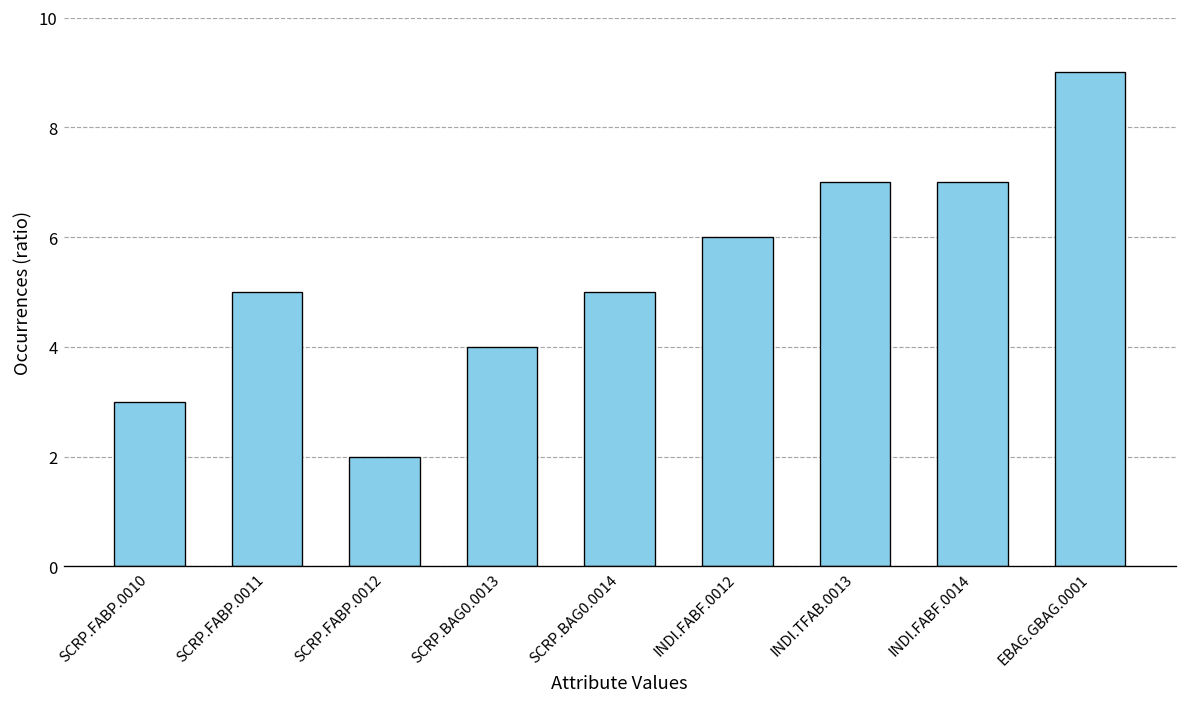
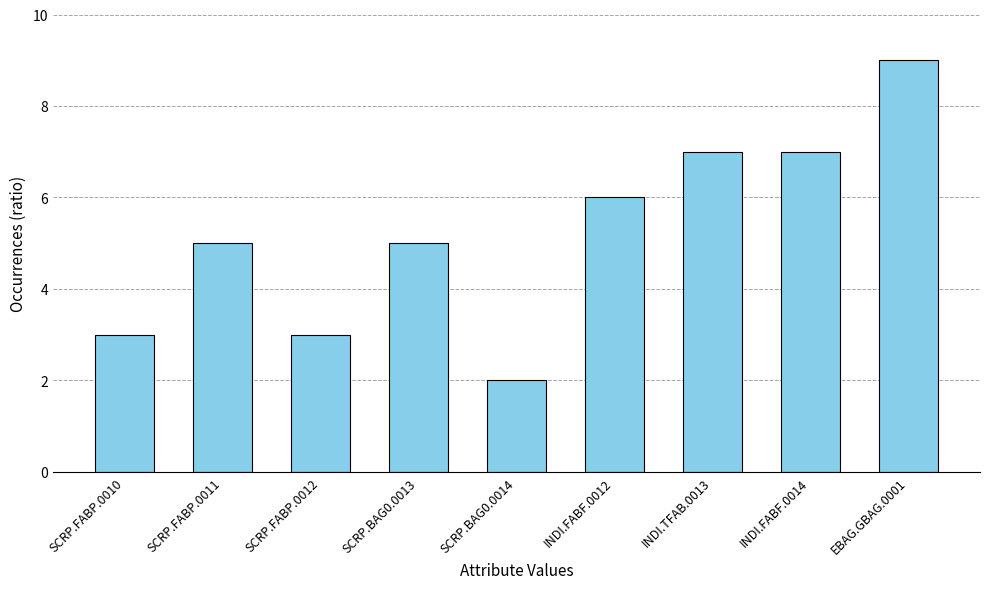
SCRP.FABP.0012: 2 -> 3
SCRP.BAG0.0013: 4 -> 5
SCRP.BAG0.0014: 5 -> 2
